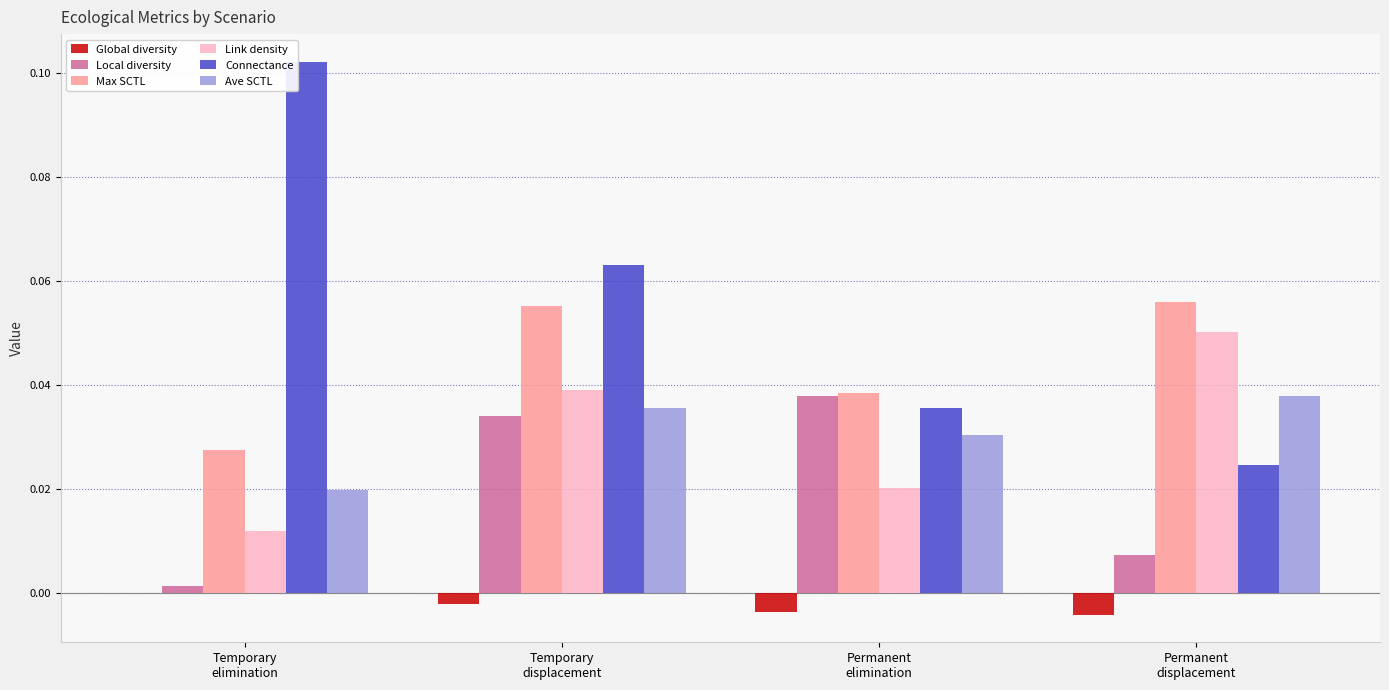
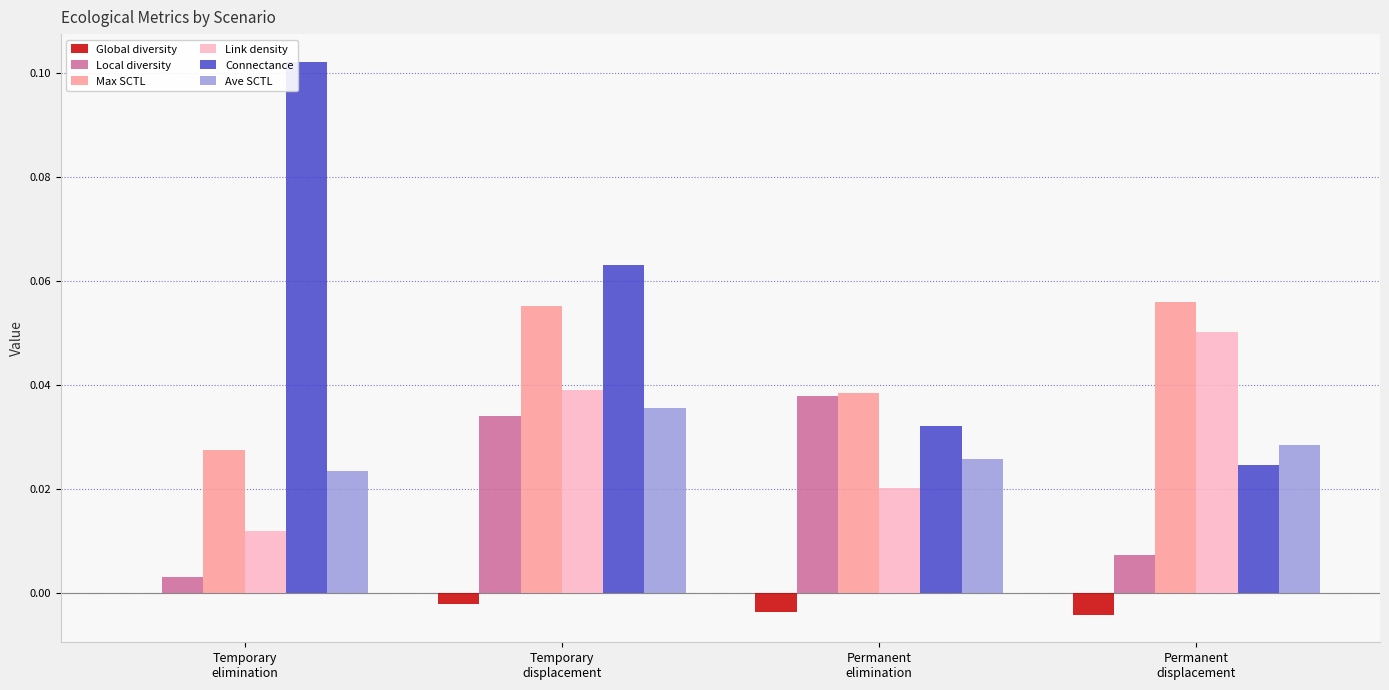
Local diversity, Temporary elimination: 0.001 -> 0.003
Ave SCTL, Temporary elimination: 0.020 -> 0.023
Connectance, Permanent elimination: 0.036 -> 0.032
Ave SCTL, Permanent elimination: 0.030 -> 0.026
Ave SCTL, Permanent displacement: 0.038 -> 0.028
